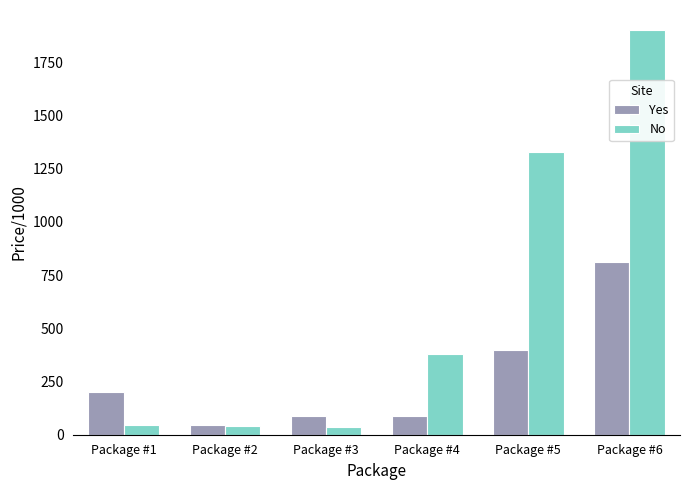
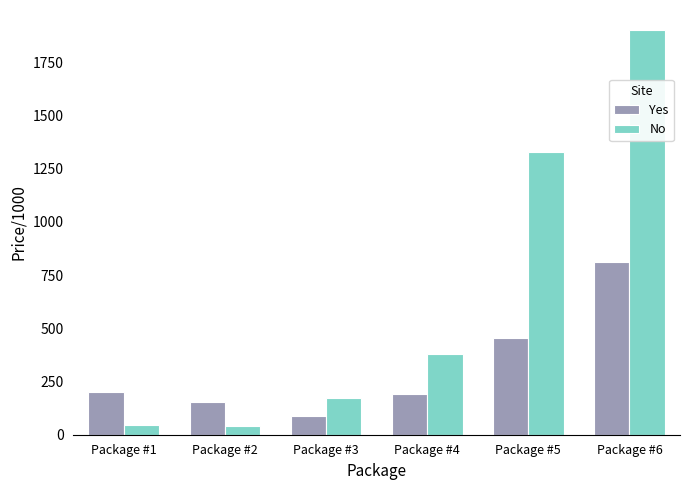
Yes, Package #2: 50 -> 150
No, Package #3: 40 -> 170
Yes, Package #4: 90 -> 190
Yes, Package #5: 400 -> 450
